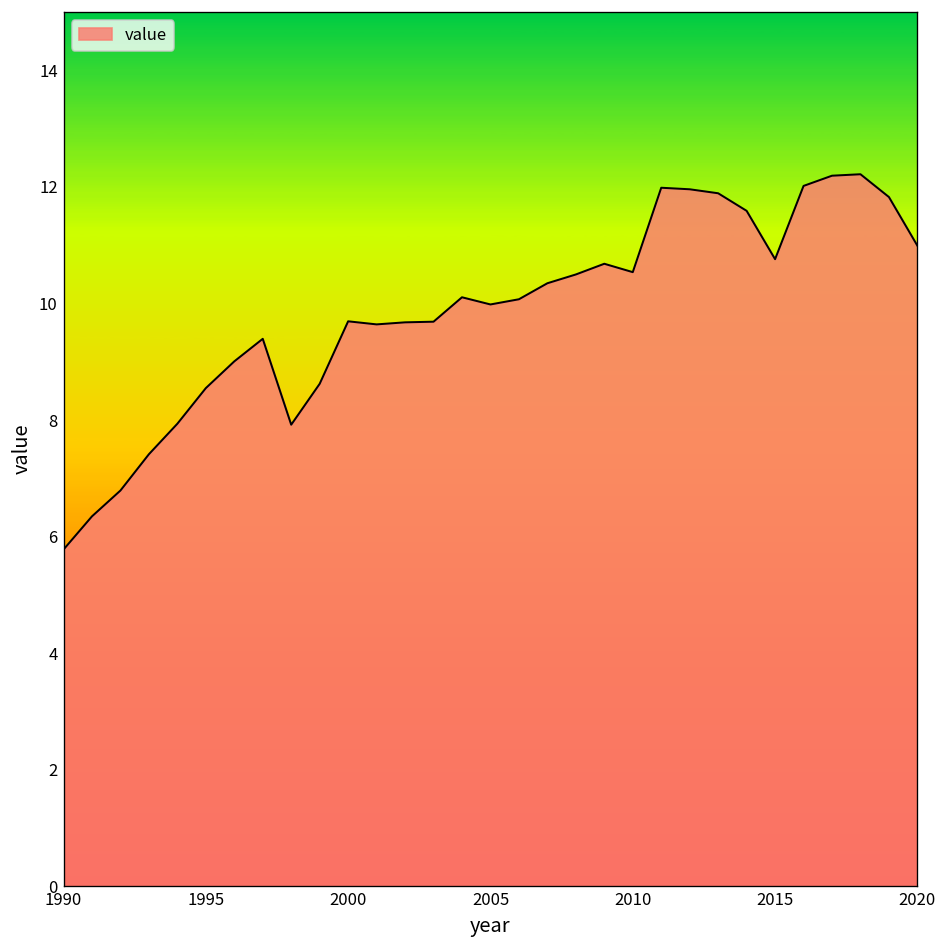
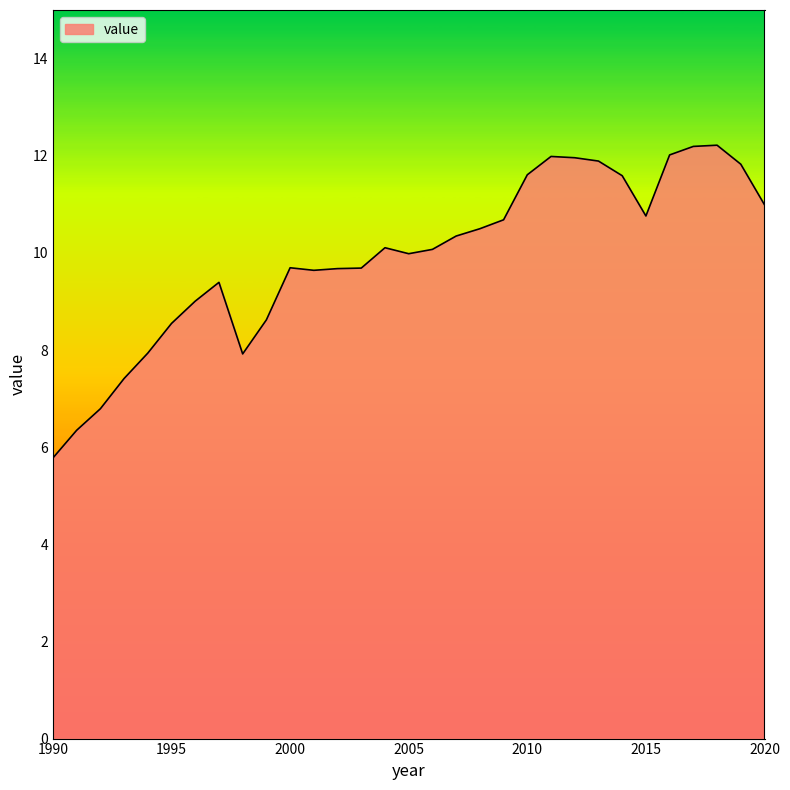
2010: 10.5 -> 11.6
